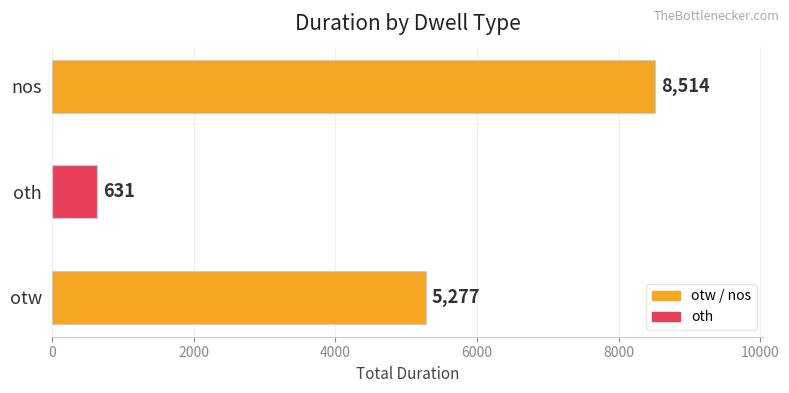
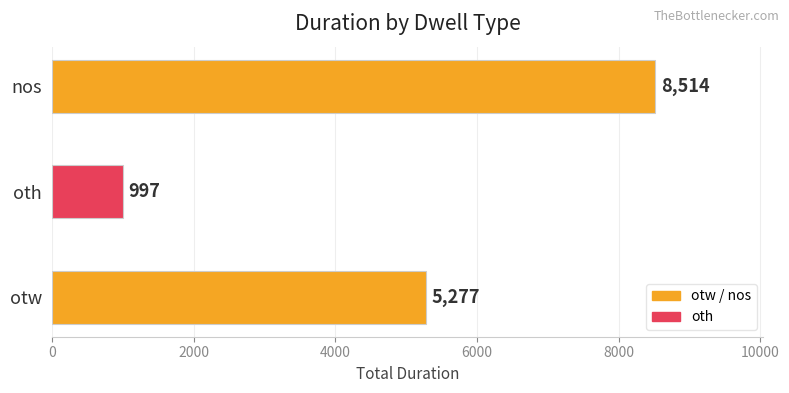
oth: 631 -> 997
